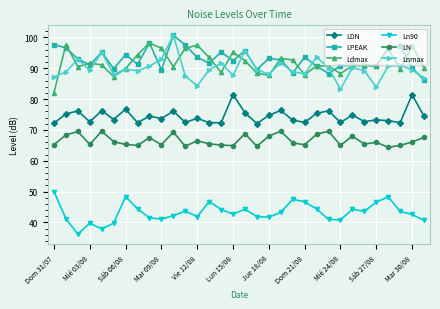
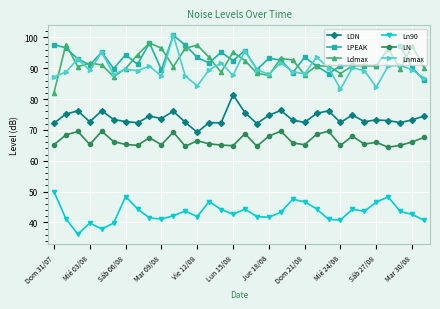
LDN, Sáb 06/08: 77 -> 73
Lnmax, Mar 09/08: 93 -> 88
LDN, Vie 12/08: 74 -> 69
LDN, Mar 30/08: 81 -> 73
